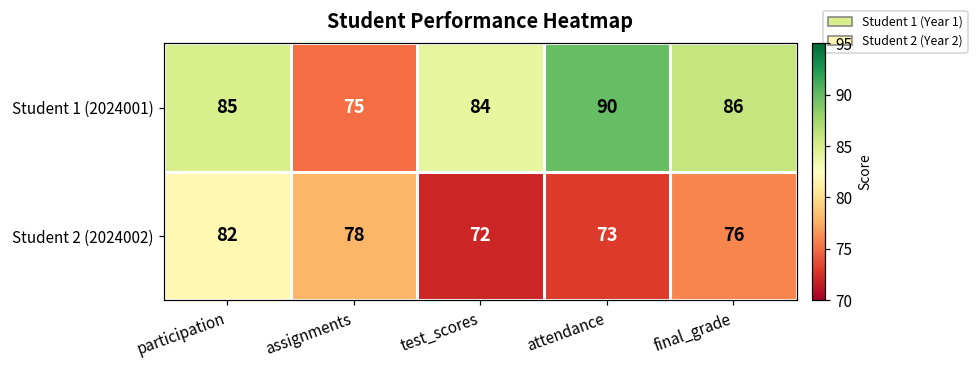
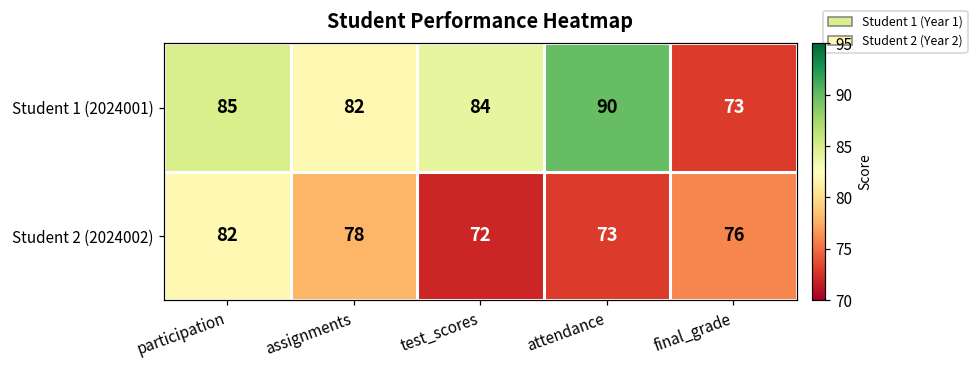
Student 1 (2024001), assignments: 75 -> 82
Student 1 (2024001), final_grade: 86 -> 73
